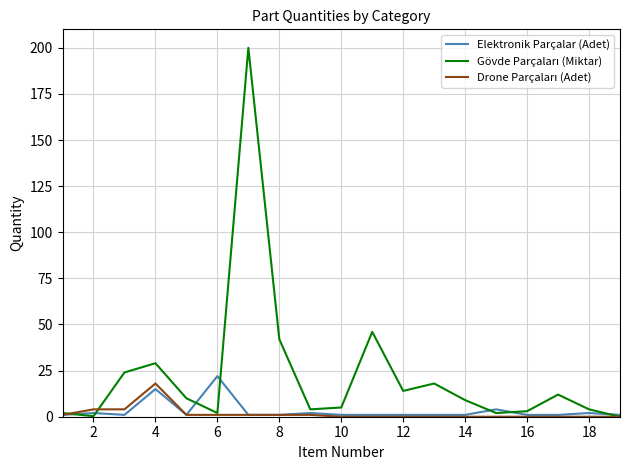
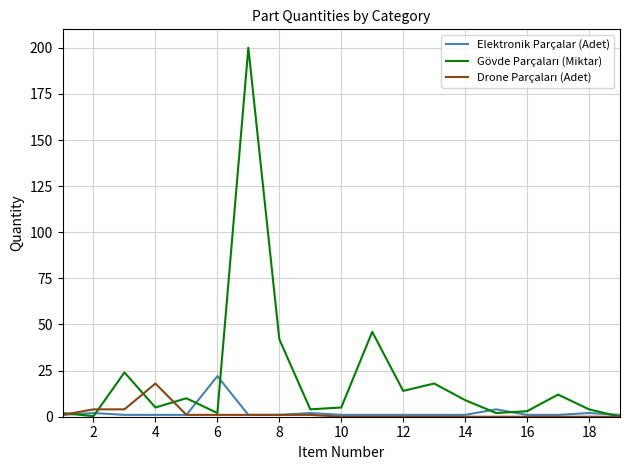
Elektronik Parçalar (Adet), 4: 15 -> 1
Gövde Parçaları (Miktar), 4: 29 -> 5
